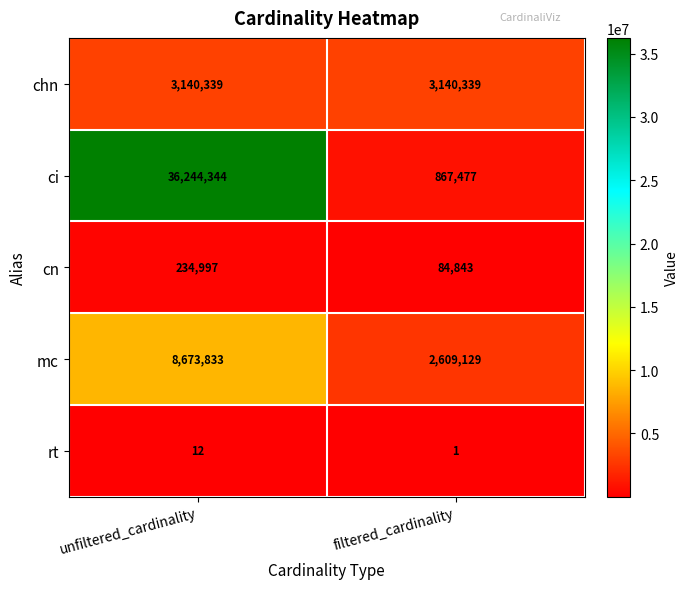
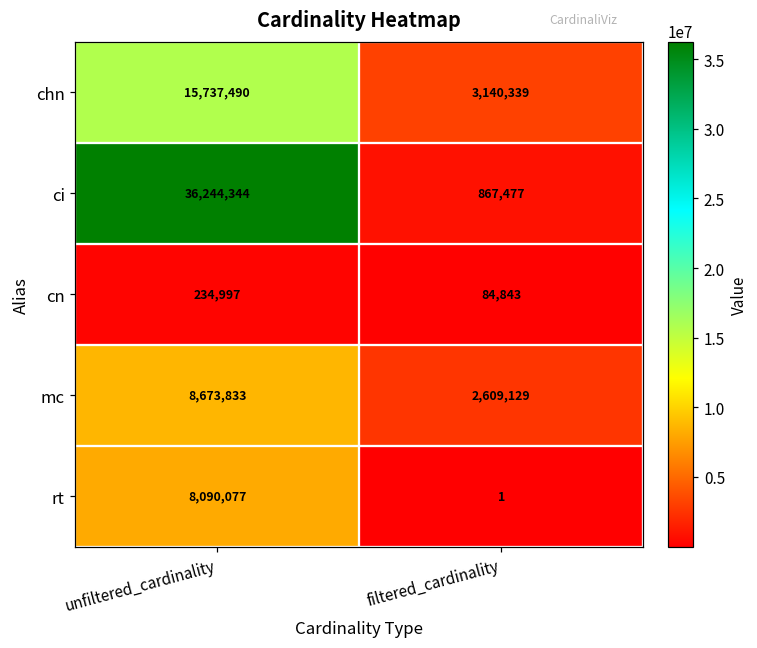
chn, unfiltered_cardinality: 3,140,339 -> 15,737,490
rt, unfiltered_cardinality: 12 -> 8,090,077
